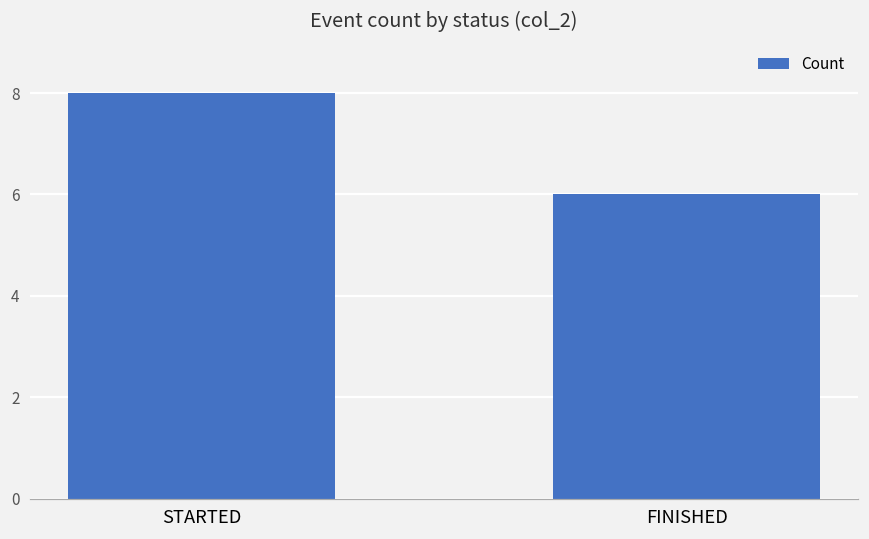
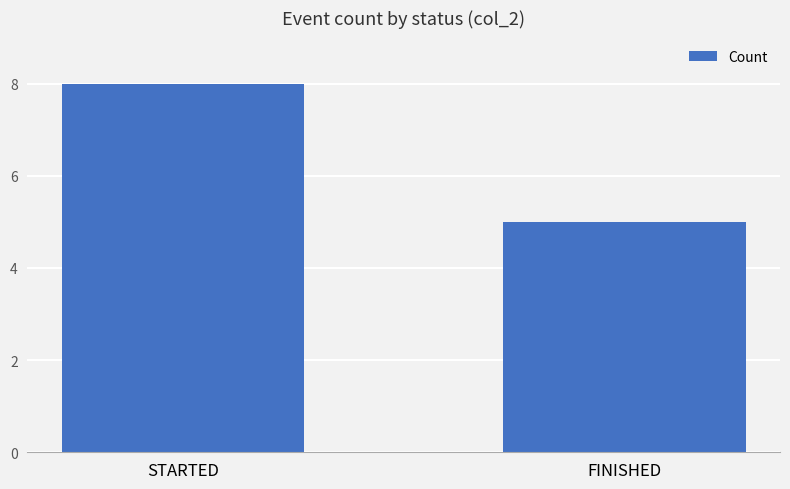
FINISHED: 6 -> 5
